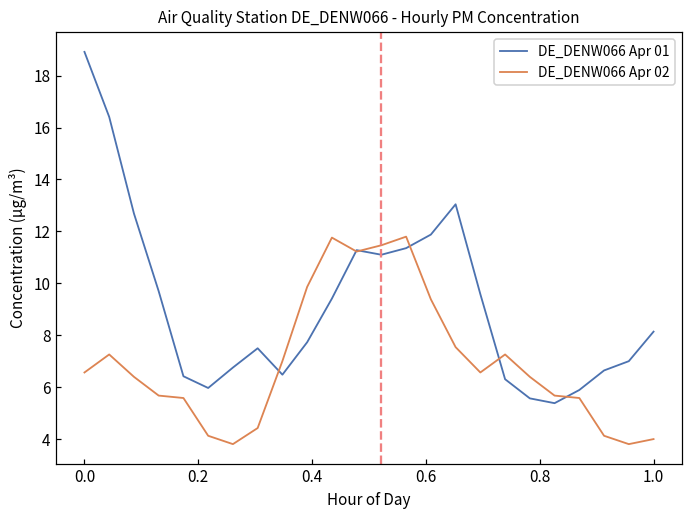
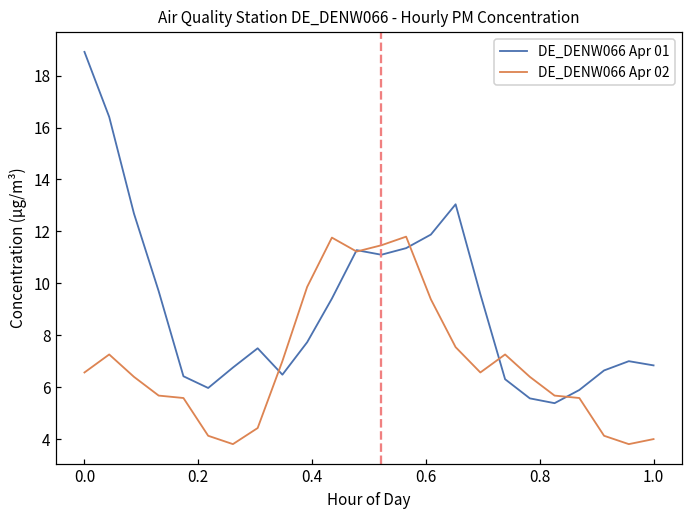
DE_DENW066 Apr 01, 1.0: 8.1 -> 6.8
